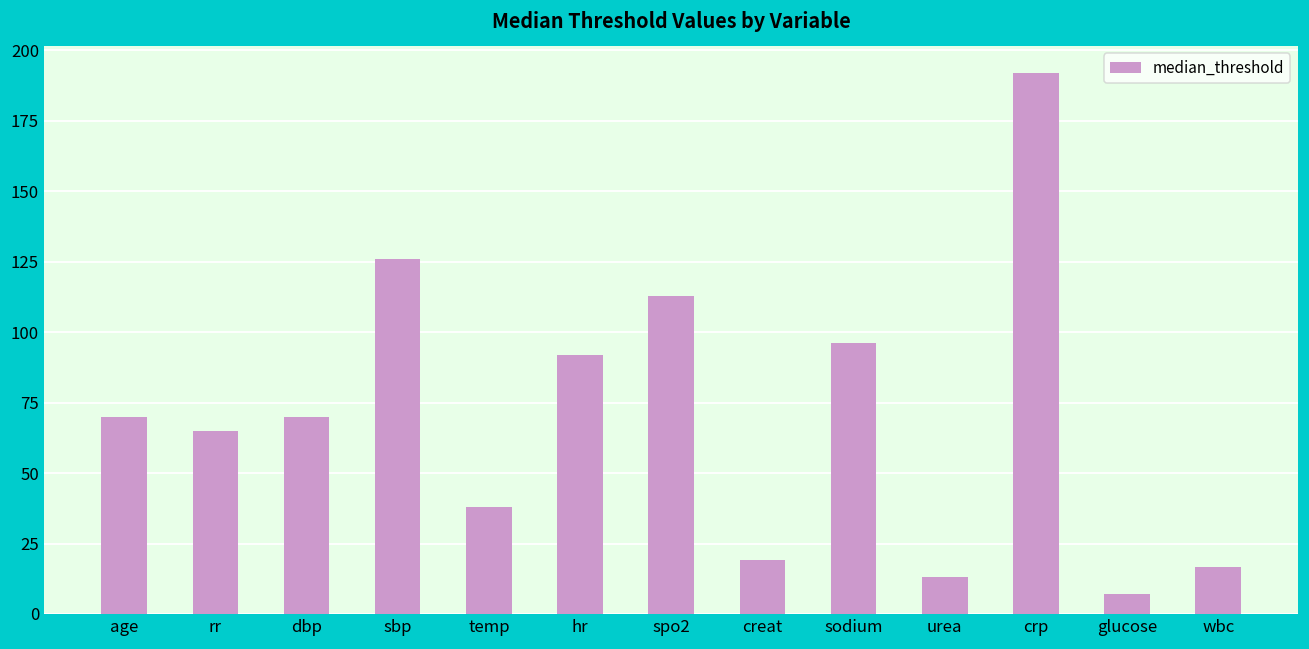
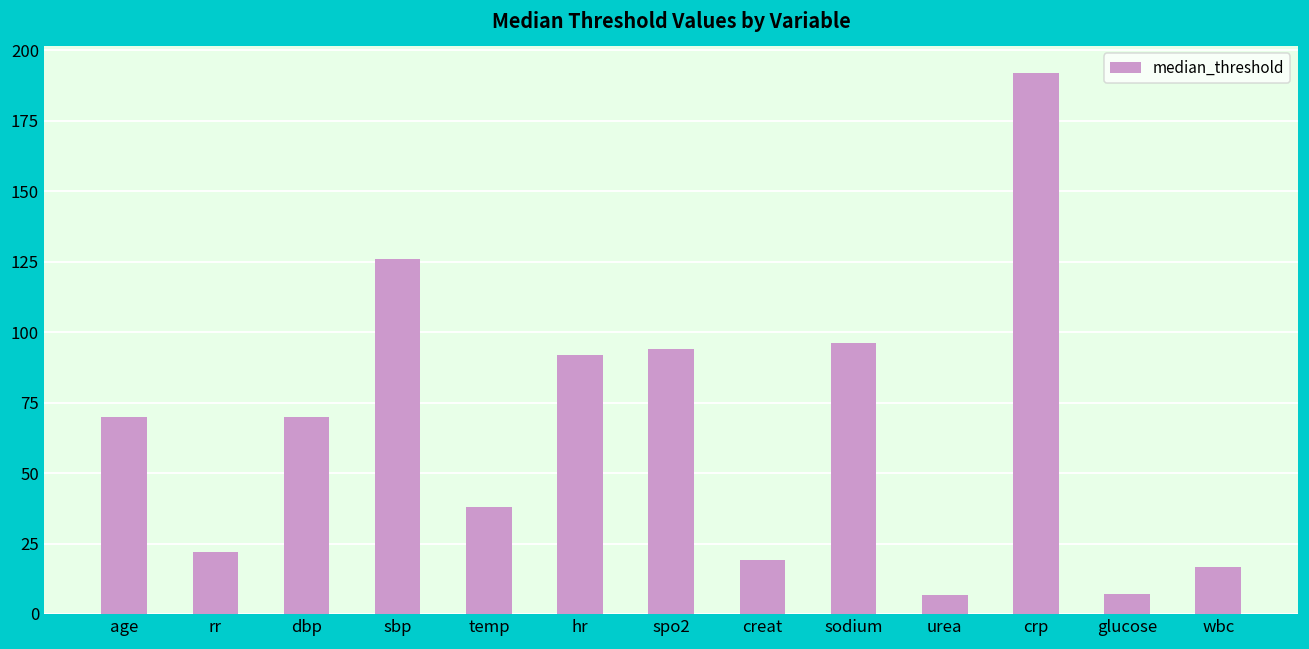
rr: 65 -> 22
spo2: 113 -> 94
urea: 13 -> 7
